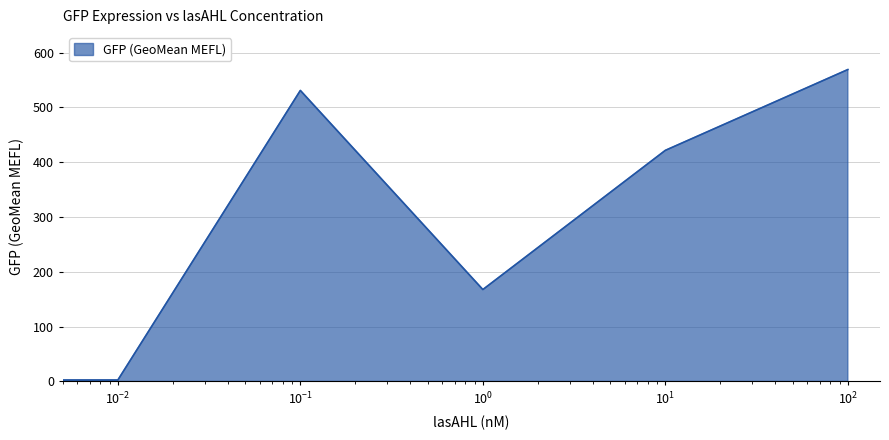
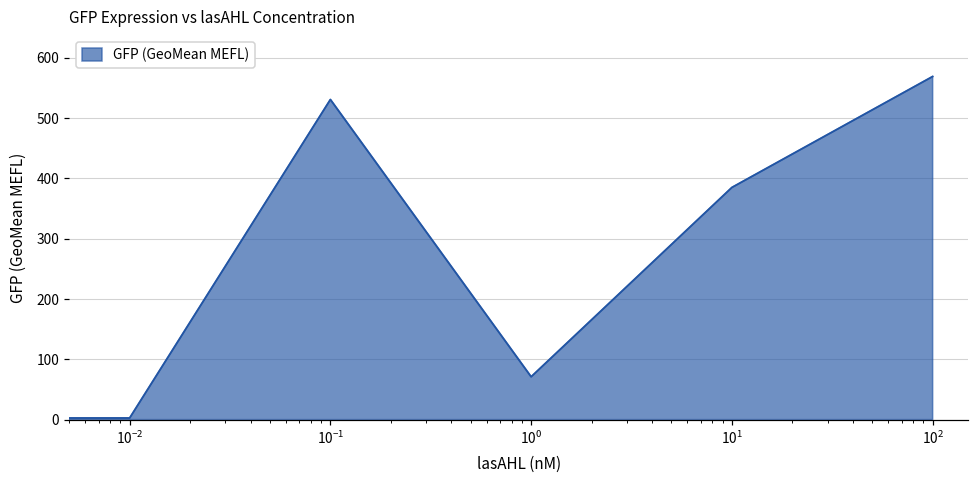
10^0: 170 -> 70
10^1: 420 -> 390
